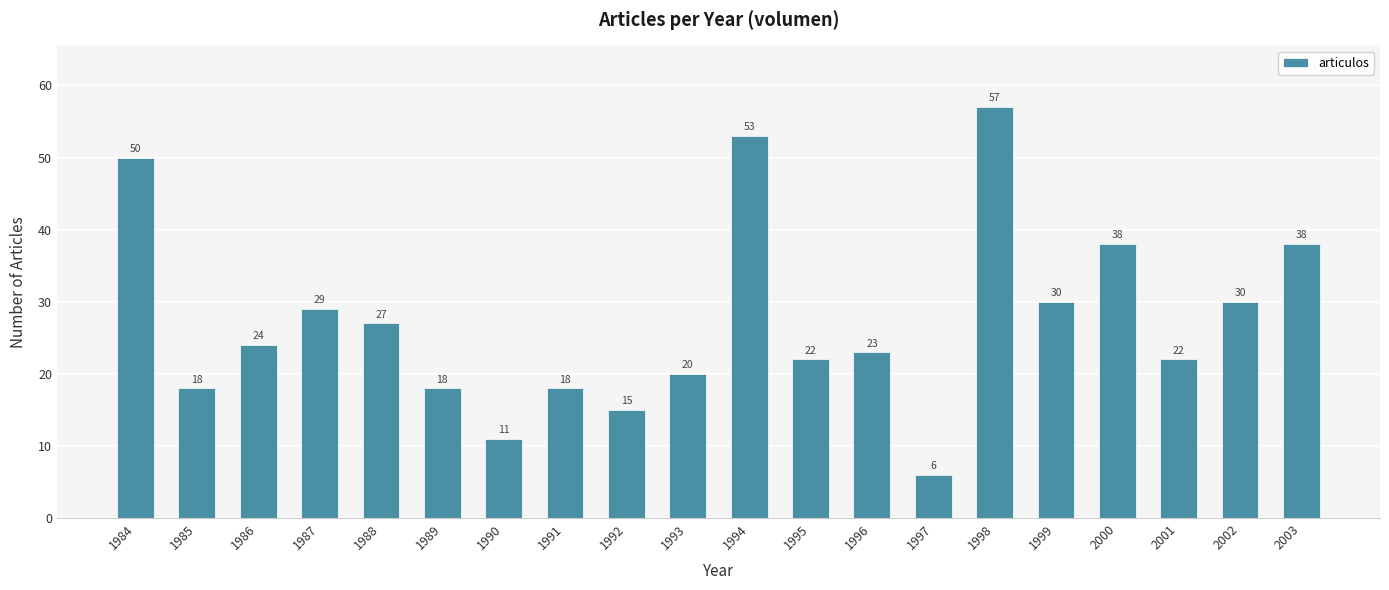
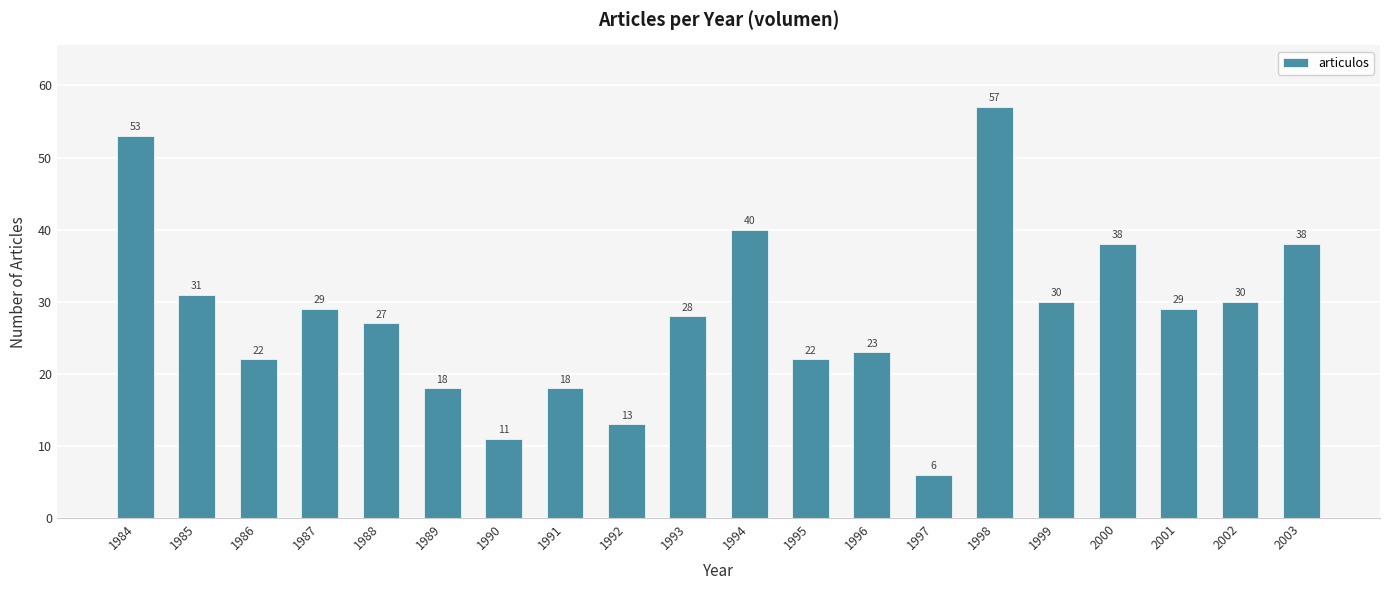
1984: 50 -> 53
1985: 18 -> 31
1986: 24 -> 22
1992: 15 -> 13
1993: 20 -> 28
1994: 53 -> 40
2001: 22 -> 29
